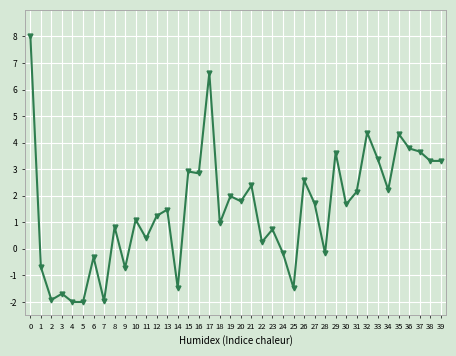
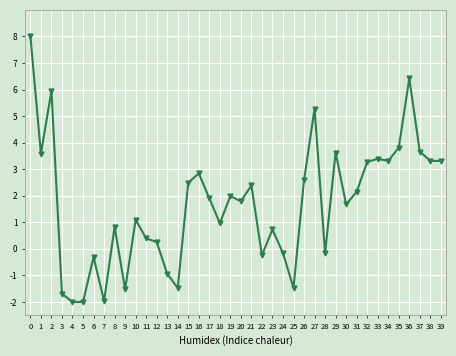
1: -0.7 -> 3.6
2: -1.9 -> 5.9
9: -0.7 -> -1.5
12: 1.2 -> 0.3
13: 1.5 -> -0.9
15: 2.9 -> 2.5
17: 6.6 -> 1.9
22: 0.3 -> -0.2
27: 1.7 -> 5.3
32: 4.4 -> 3.3
34: 2.2 -> 3.3
35: 4.3 -> 3.8
36: 3.8 -> 6.4
